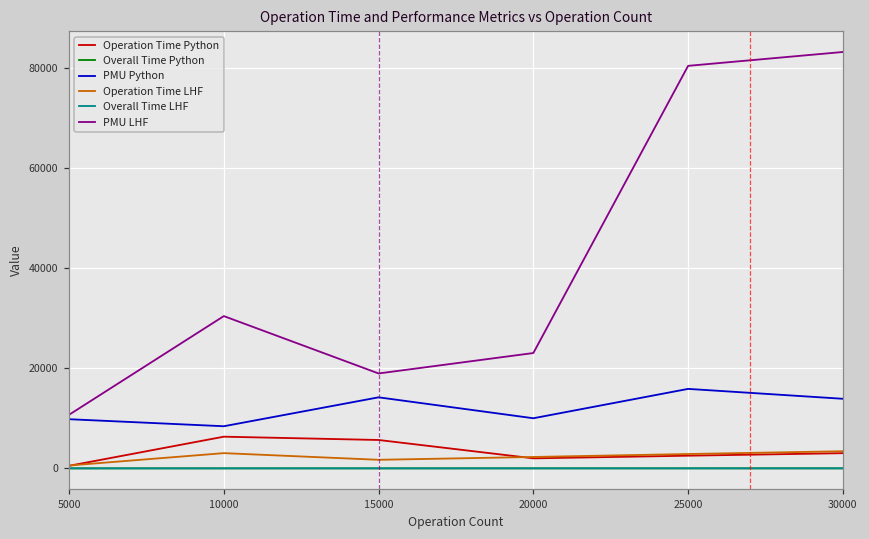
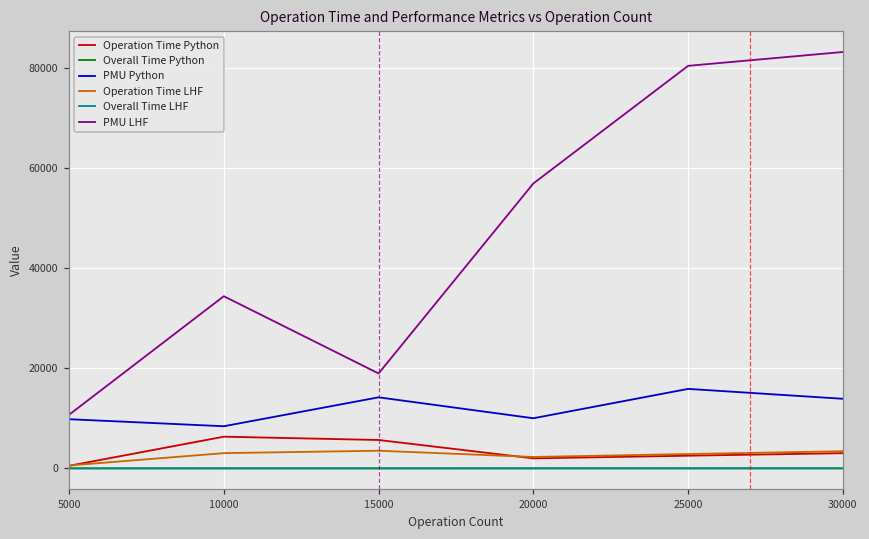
PMU LHF, 10000: 30000 -> 34000
Operation Time LHF, 15000: 2000 -> 4000
PMU LHF, 20000: 23000 -> 57000
